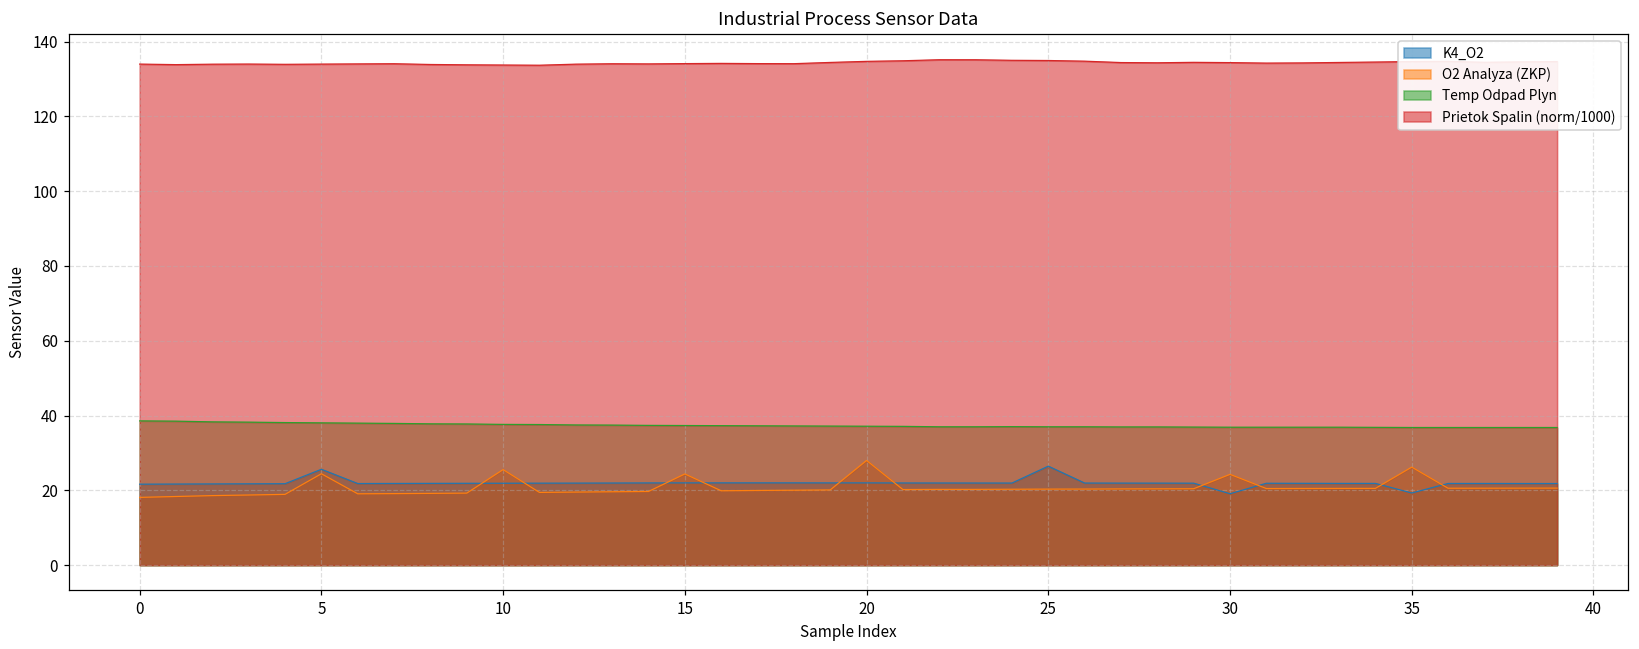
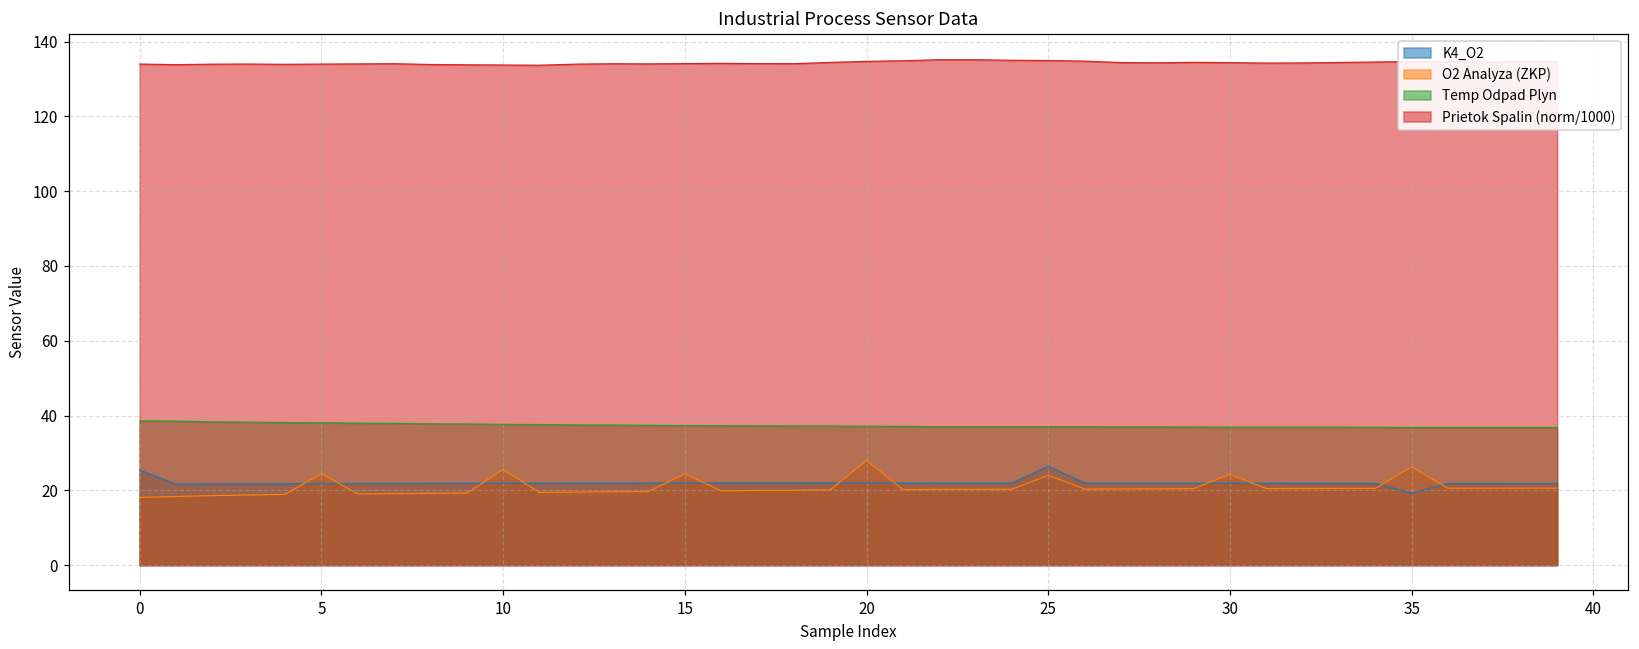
K4_O2, 0: 22 -> 25
K4_O2, 5: 26 -> 22
O2 Analyza (ZKP), 25: 20 -> 24
K4_O2, 30: 19 -> 22
